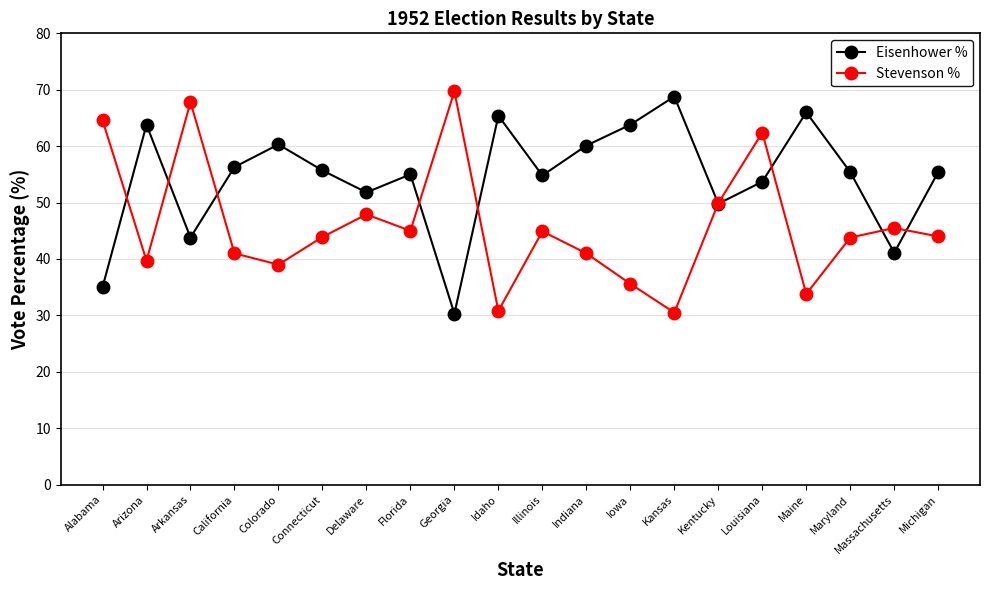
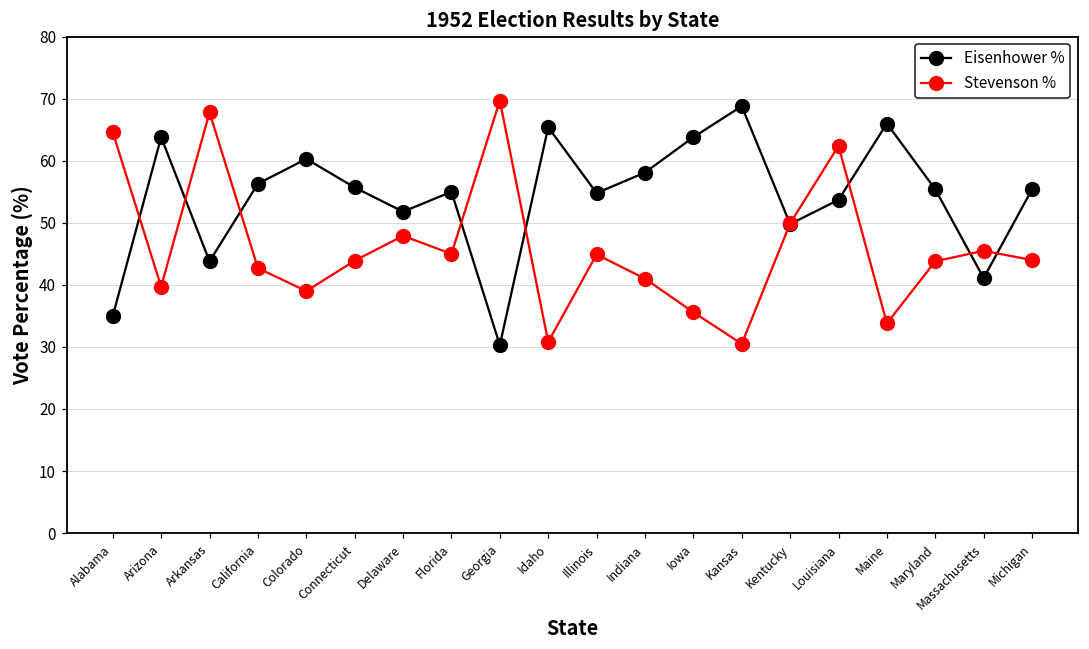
Stevenson %, California: 41 -> 43
Eisenhower %, Indiana: 60 -> 58
